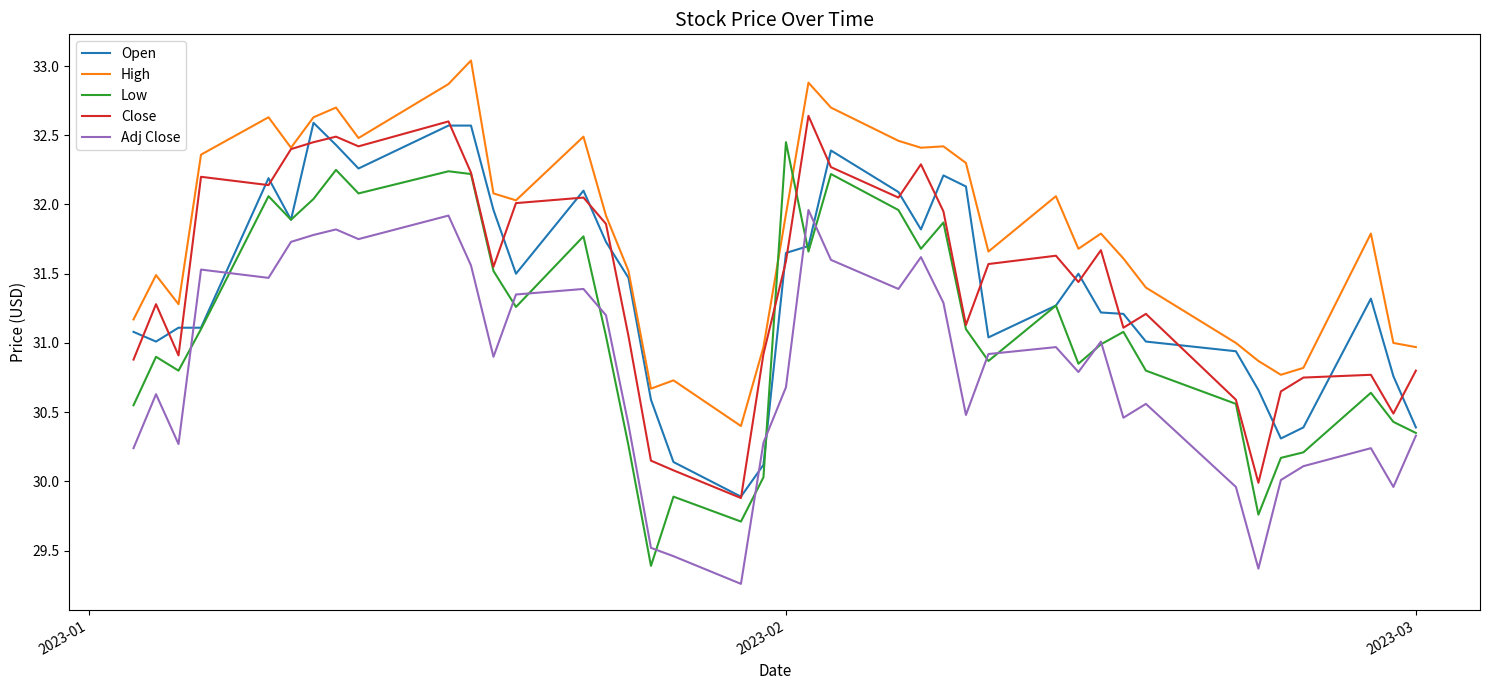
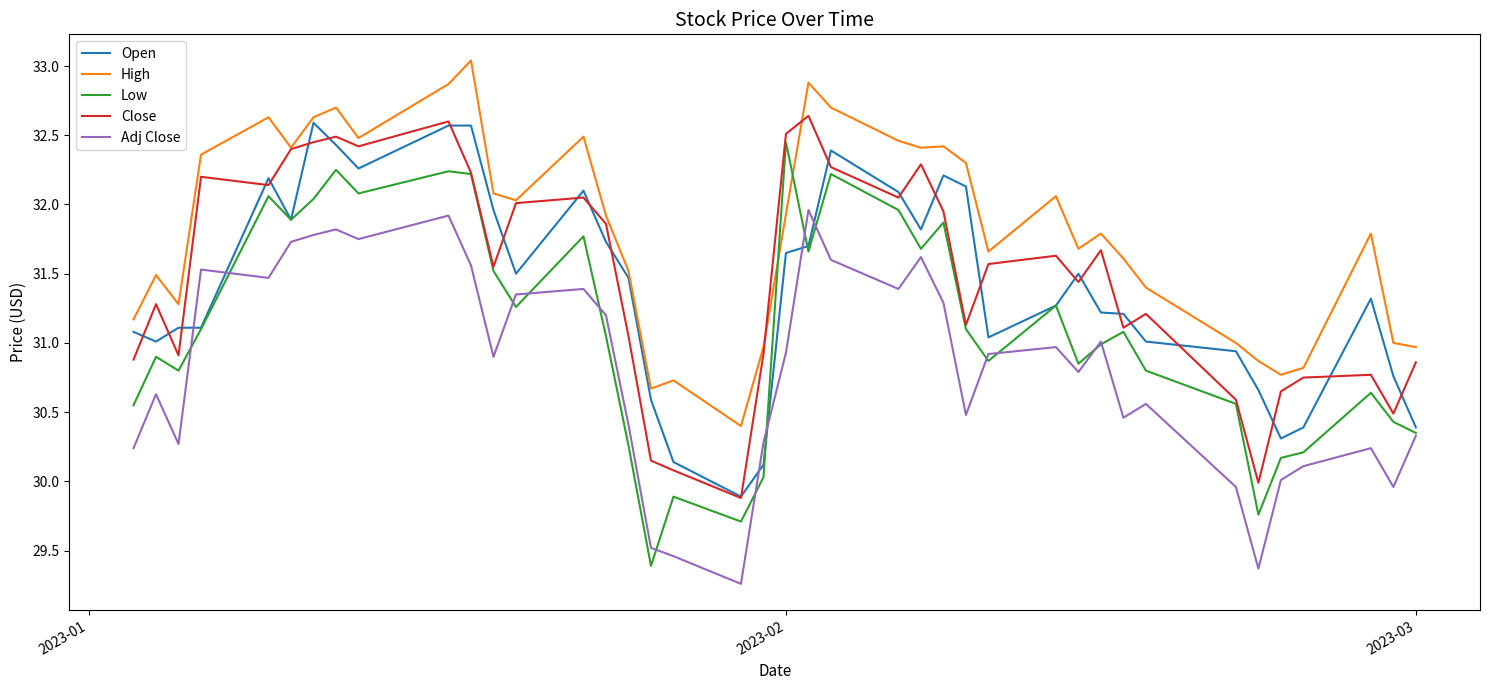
Close, 2023-02: 31.59 -> 32.51
Adj Close, 2023-02: 30.68 -> 30.93
Close, 2023-03: 30.80 -> 30.86
